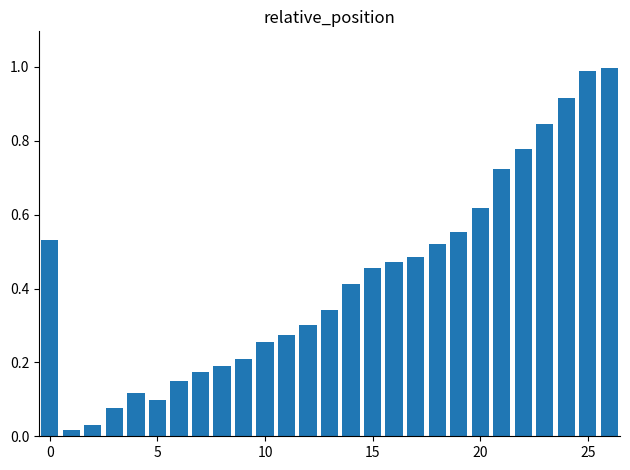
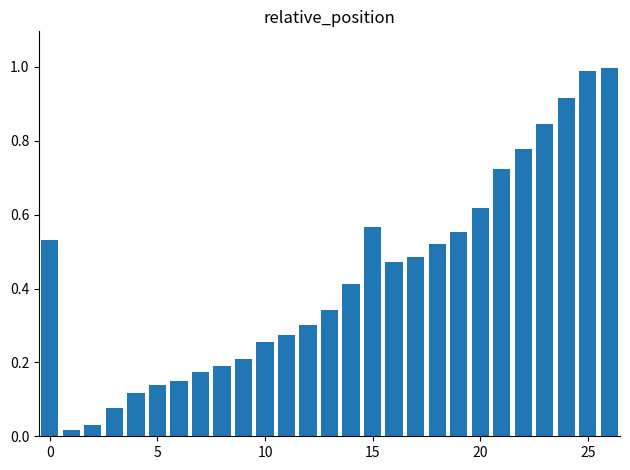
5: 0.10 -> 0.14
15: 0.46 -> 0.57
